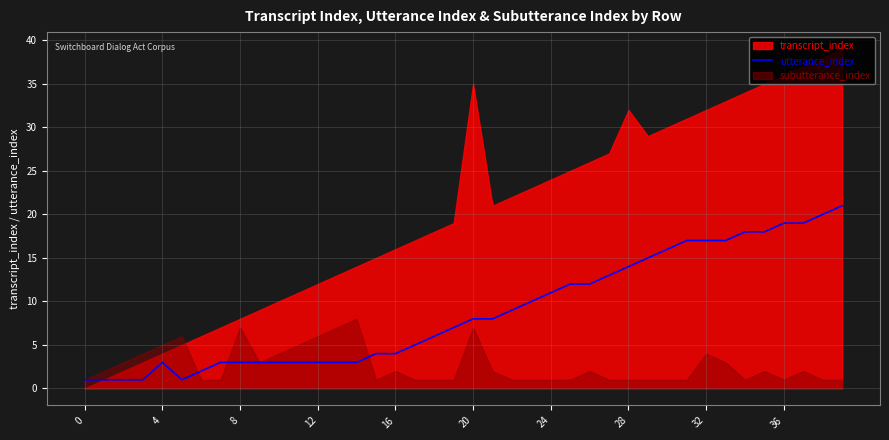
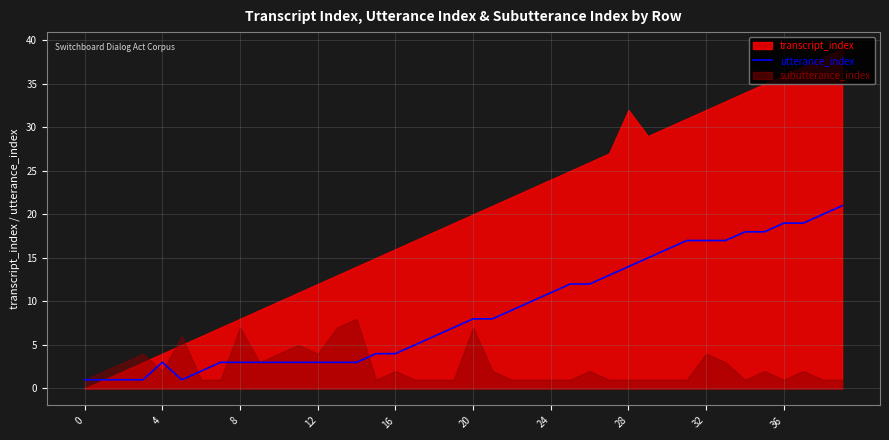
subutterance_index, 4: 5 -> 2
subutterance_index, 12: 6 -> 4
transcript_index, 20: 35 -> 20
